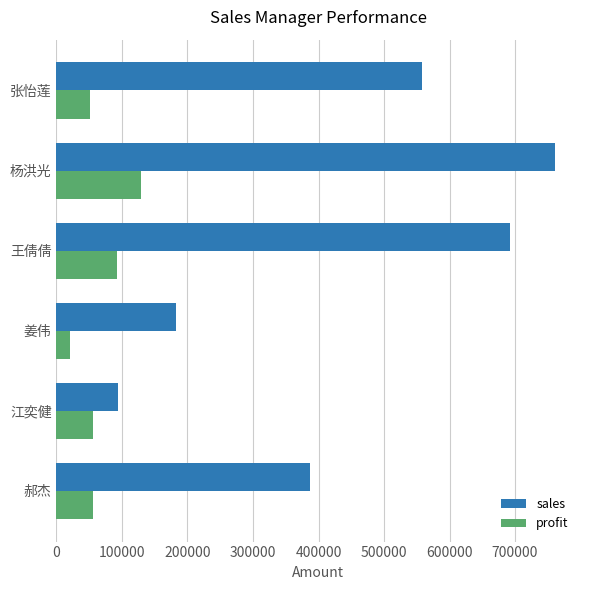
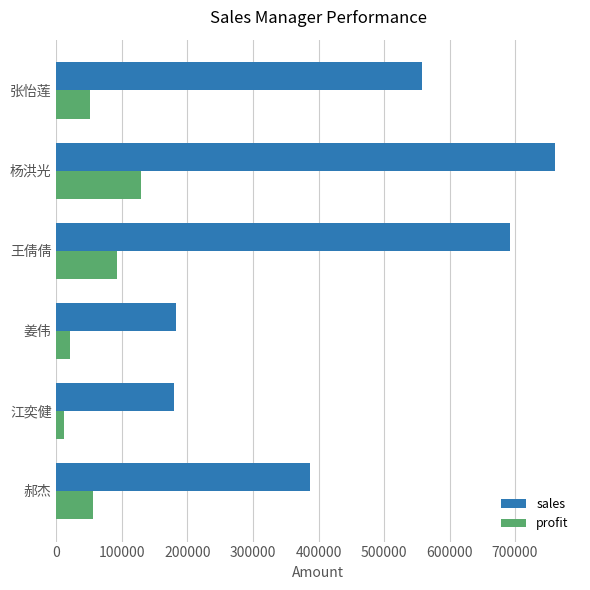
sales, 江奕健: 90000 -> 180000
profit, 江奕健: 60000 -> 10000
